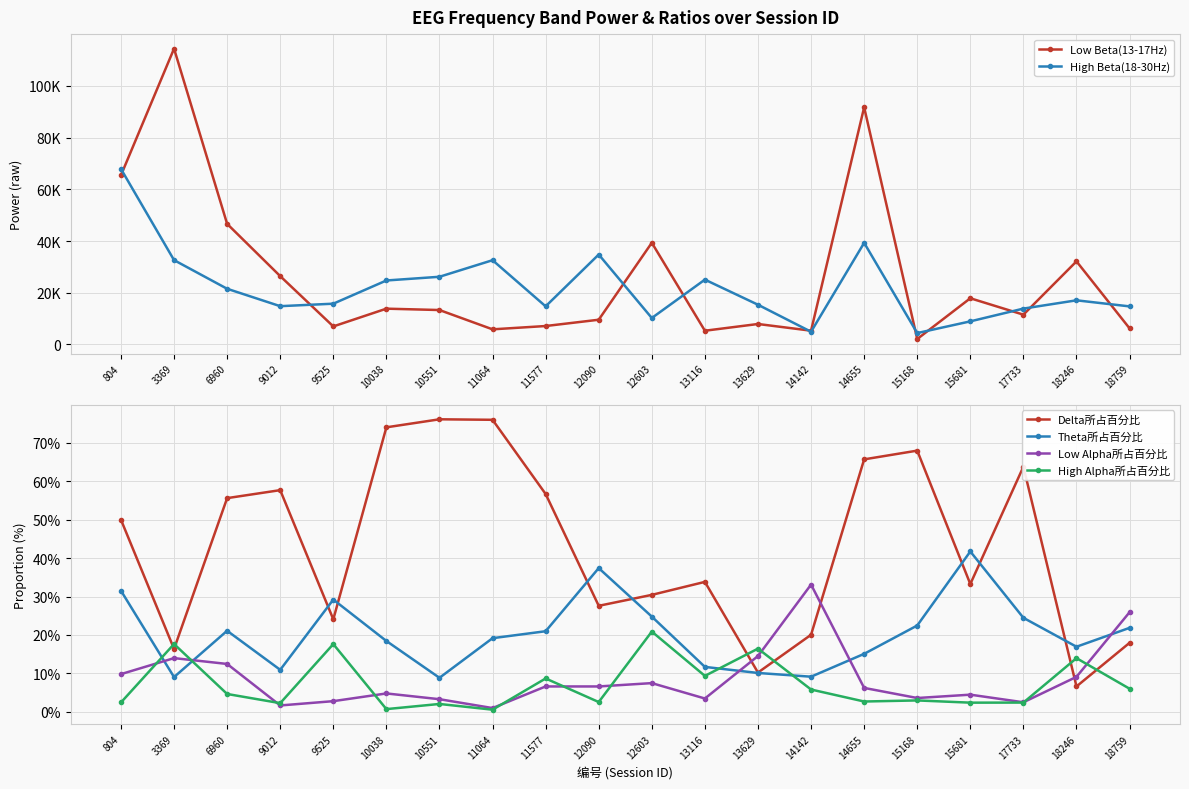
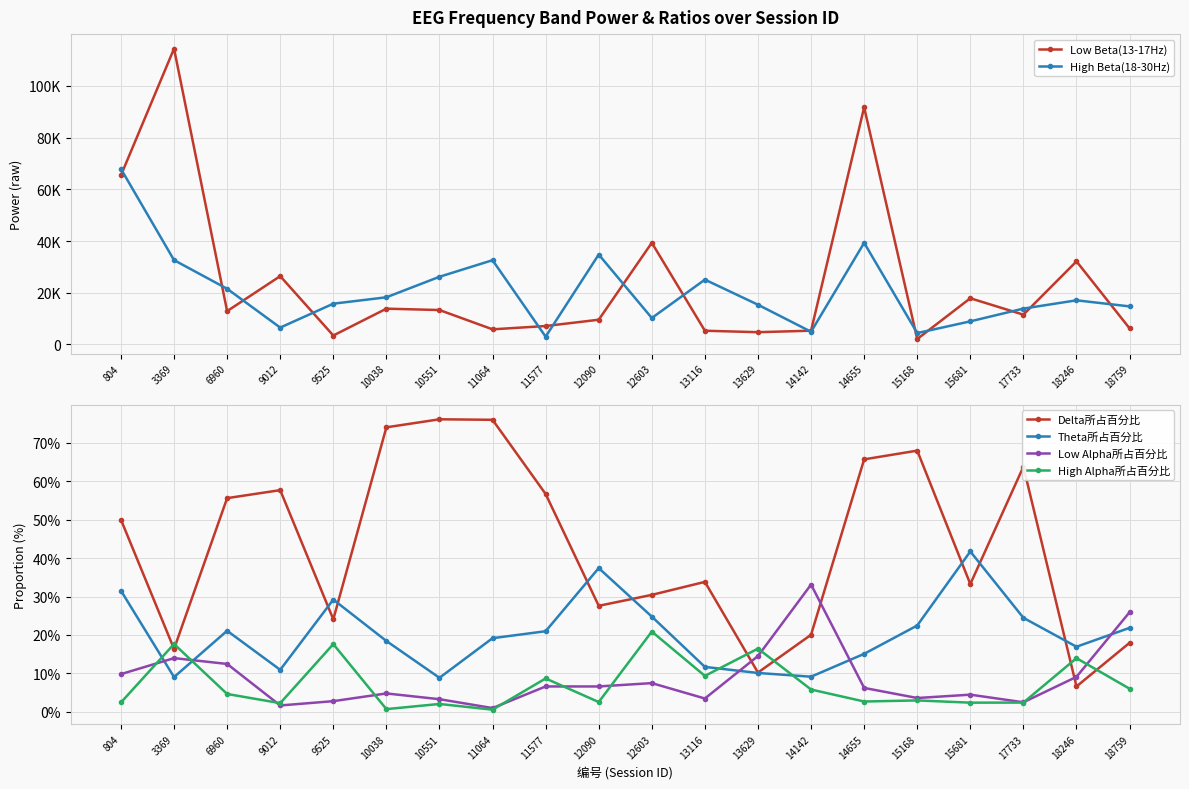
EEG Frequency Band Power & Ratios over Session ID, Low Beta(13-17Hz), 6960: 47000 -> 13000
EEG Frequency Band Power & Ratios over Session ID, High Beta(18-30Hz), 9012: 15000 -> 7000
EEG Frequency Band Power & Ratios over Session ID, Low Beta(13-17Hz), 9525: 7000 -> 3000
EEG Frequency Band Power & Ratios over Session ID, High Beta(18-30Hz), 10038: 25000 -> 18000
EEG Frequency Band Power & Ratios over Session ID, High Beta(18-30Hz), 11577: 15000 -> 3000
EEG Frequency Band Power & Ratios over Session ID, Low Beta(13-17Hz), 13629: 8000 -> 5000
